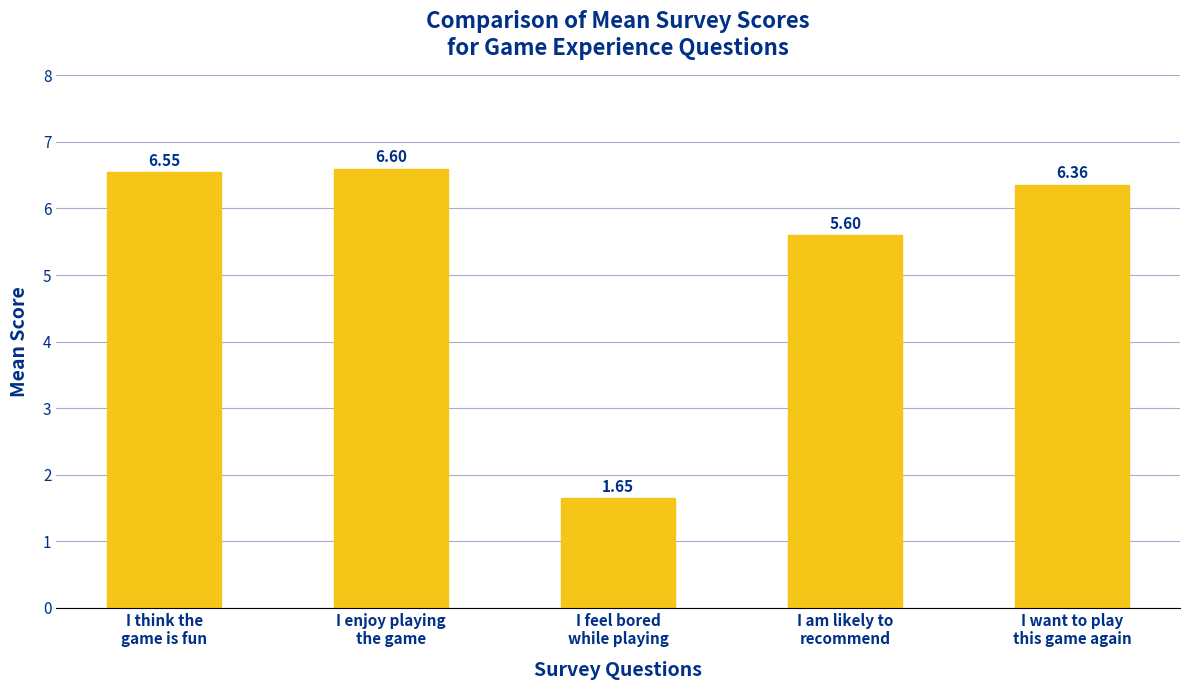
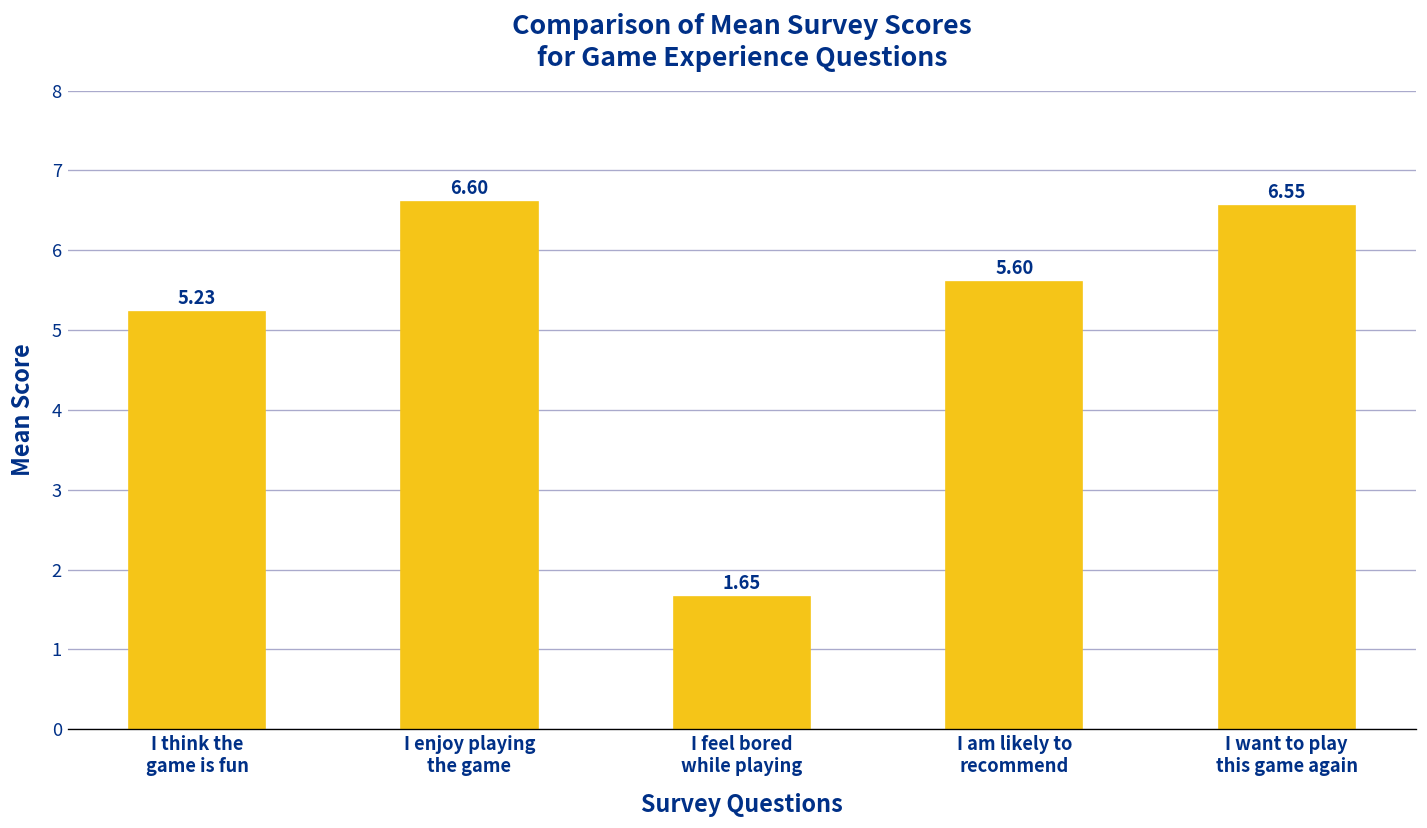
I think the game is fun: 6.55 -> 5.23
I want to play this game again: 6.36 -> 6.55
